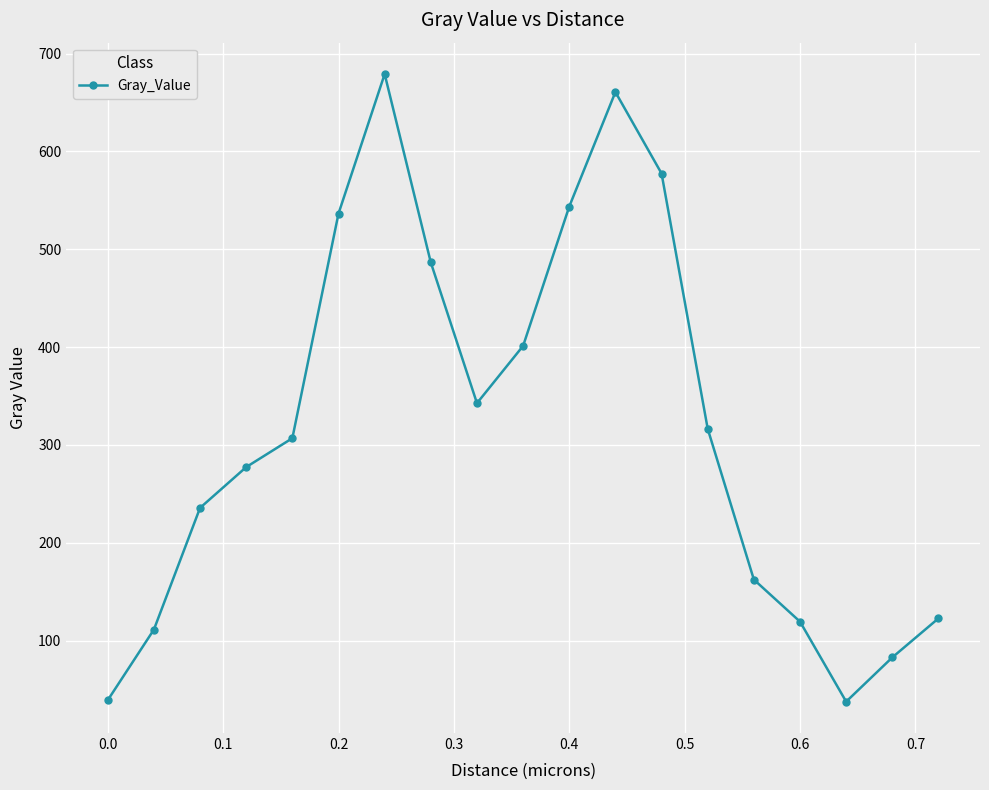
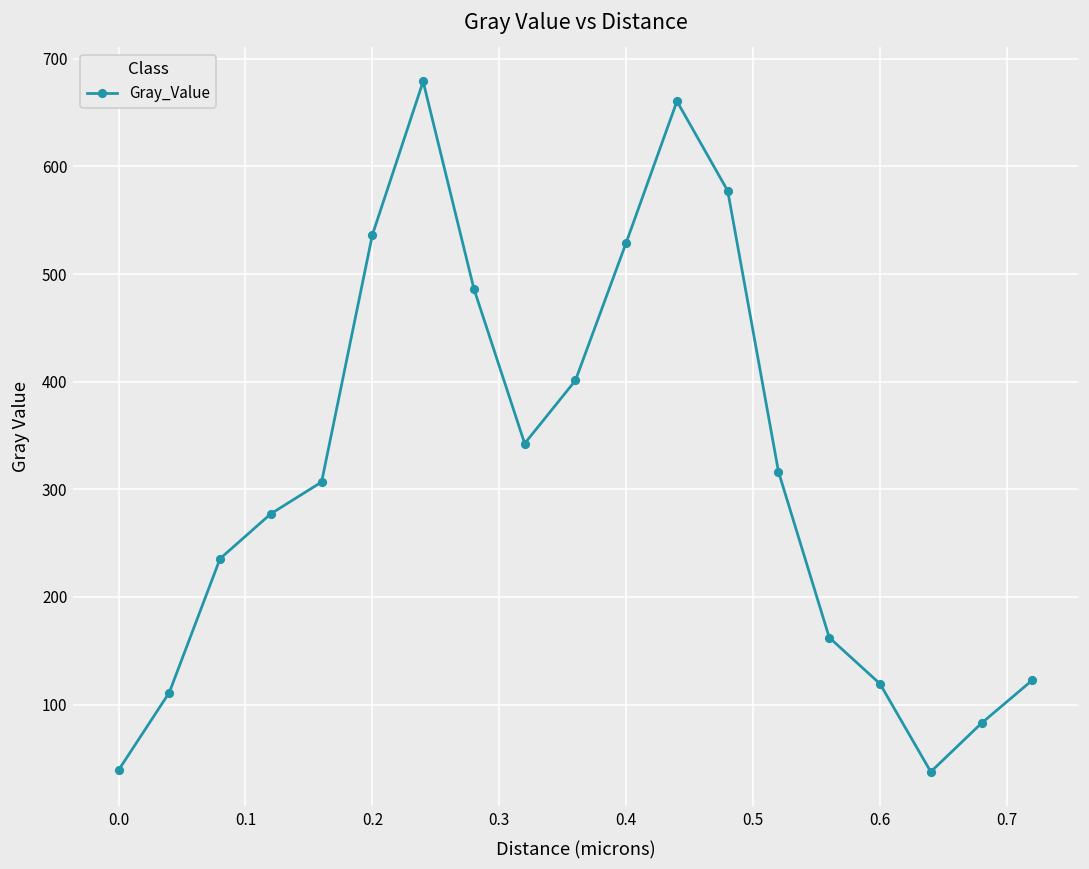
0.4: 540 -> 530
